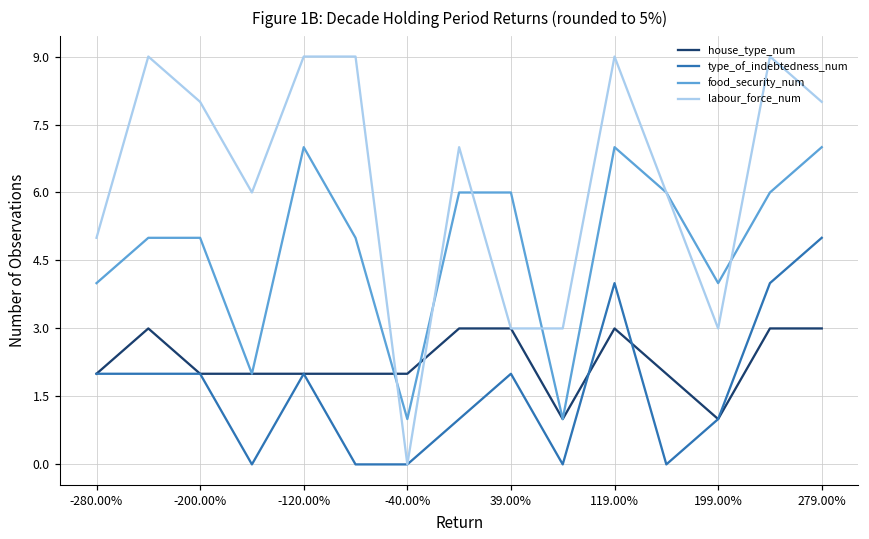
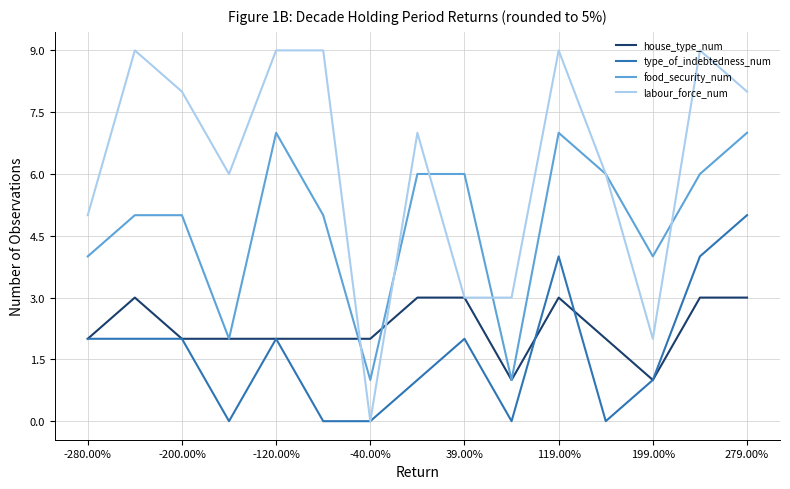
labour_force_num, 199.00%: 3 -> 2
